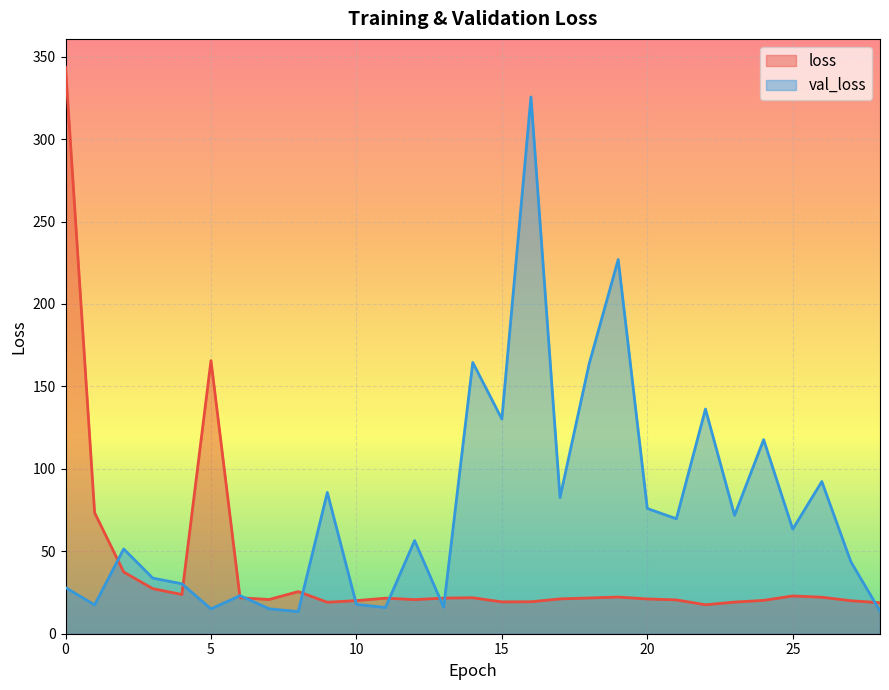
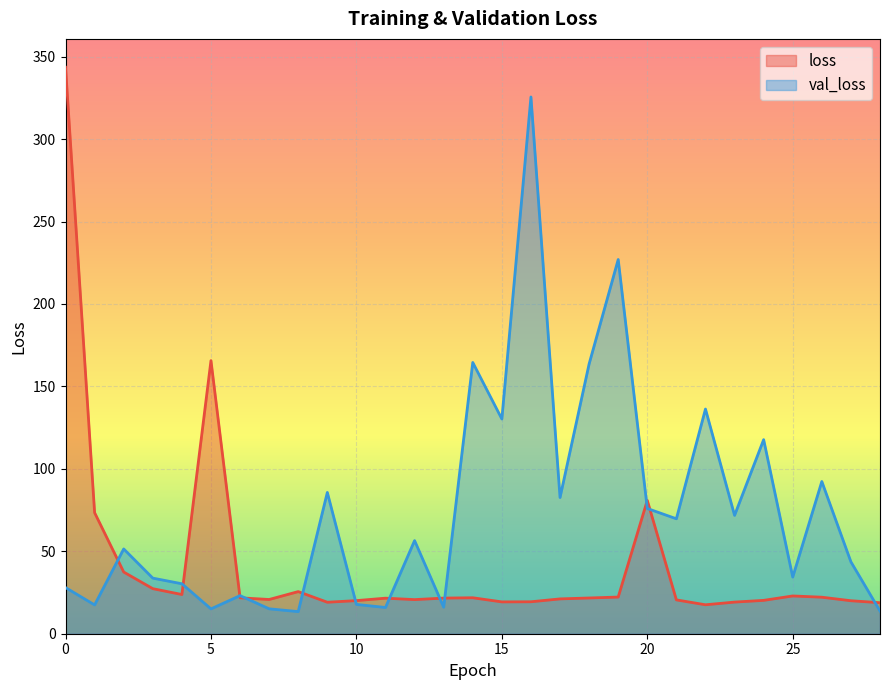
loss, 20: 21 -> 81
val_loss, 25: 63 -> 34
